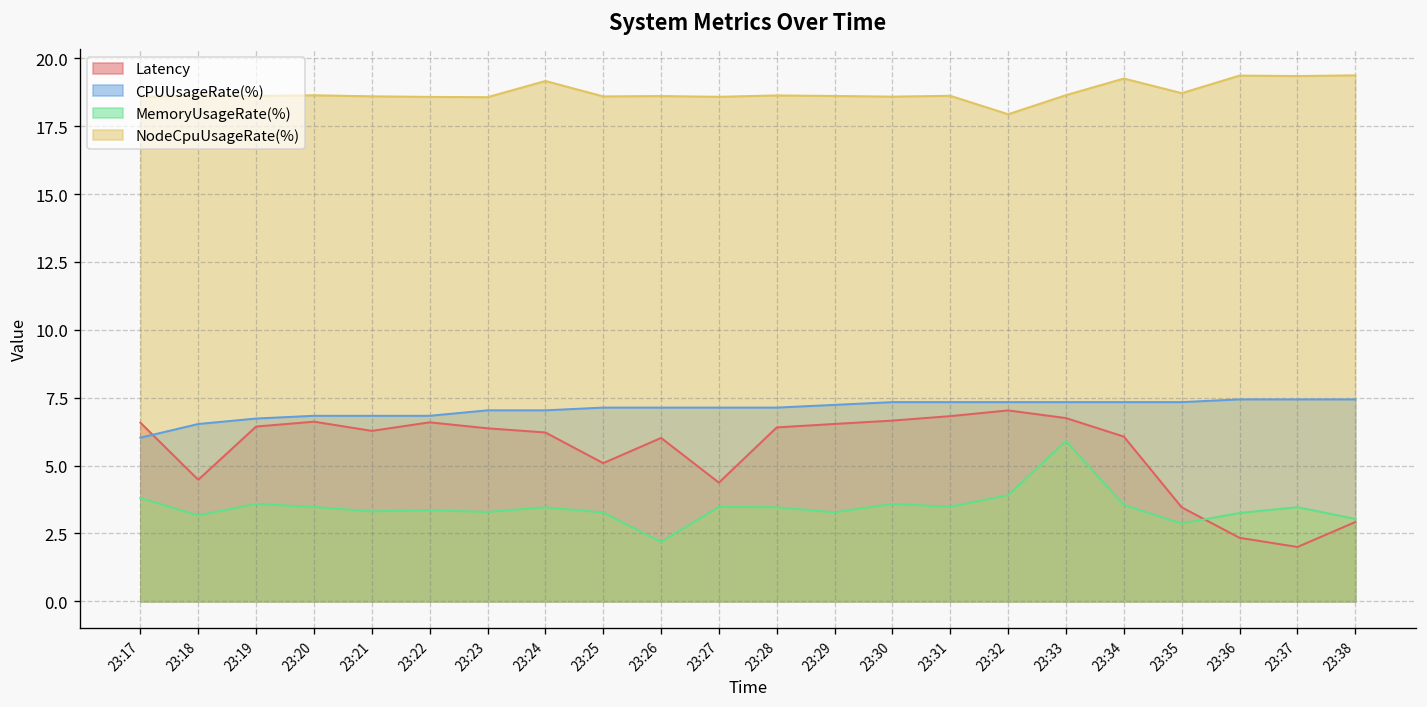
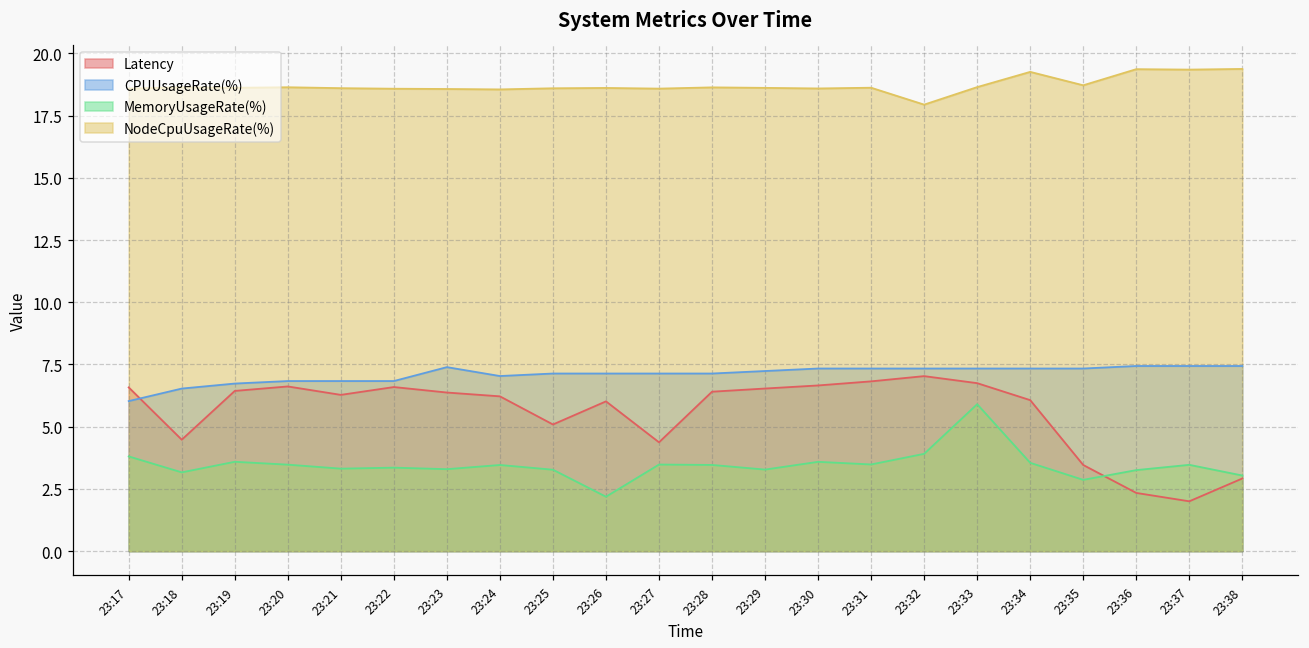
CPUUsageRate(%), 23:23: 7.0 -> 7.4
NodeCpuUsageRate(%), 23:24: 19.2 -> 18.5
